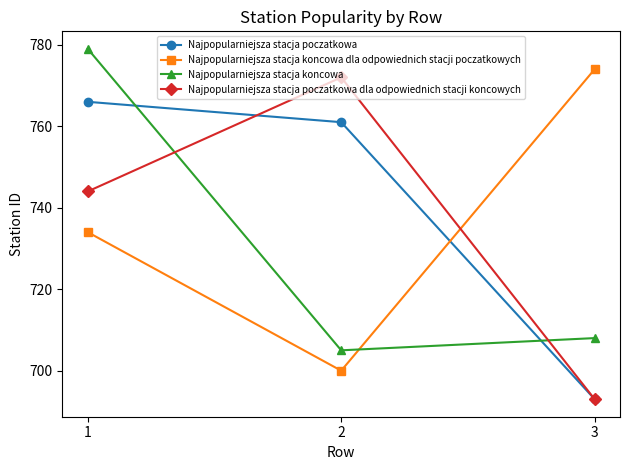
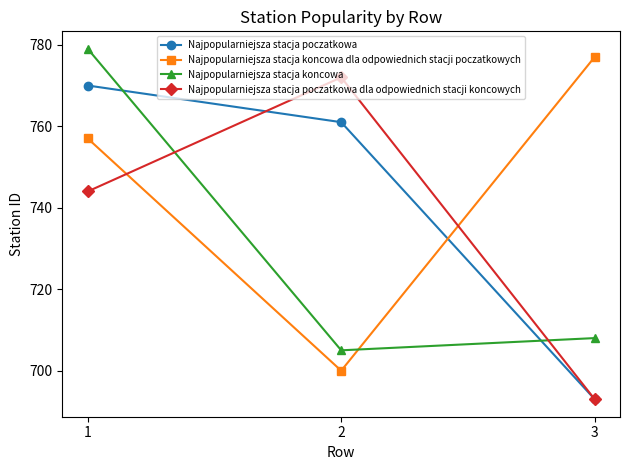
Najpopularniejsza stacja poczatkowa, 1: 766 -> 770
Najpopularniejsza stacja koncowa dla odpowiednich stacji poczatkowych, 1: 734 -> 757
Najpopularniejsza stacja koncowa dla odpowiednich stacji poczatkowych, 3: 774 -> 777
